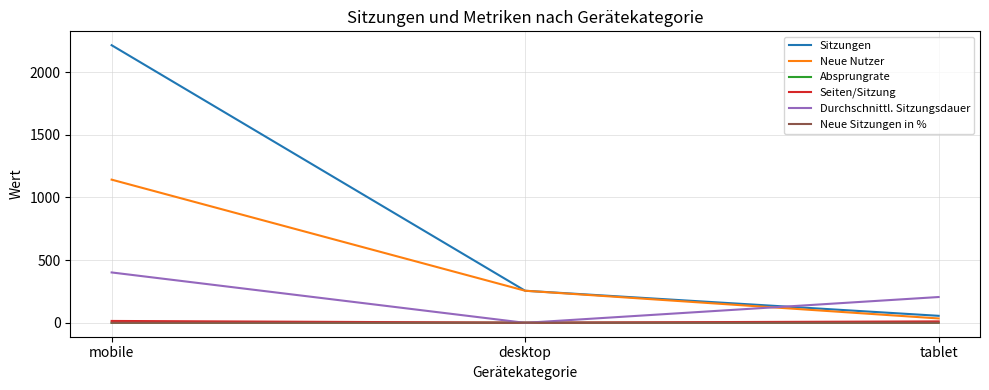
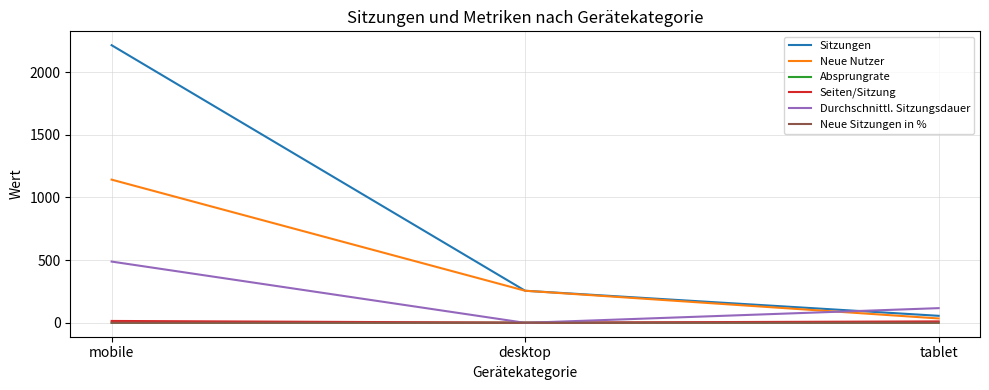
Durchschnittl. Sitzungsdauer, mobile: 400 -> 490
Durchschnittl. Sitzungsdauer, tablet: 210 -> 120
